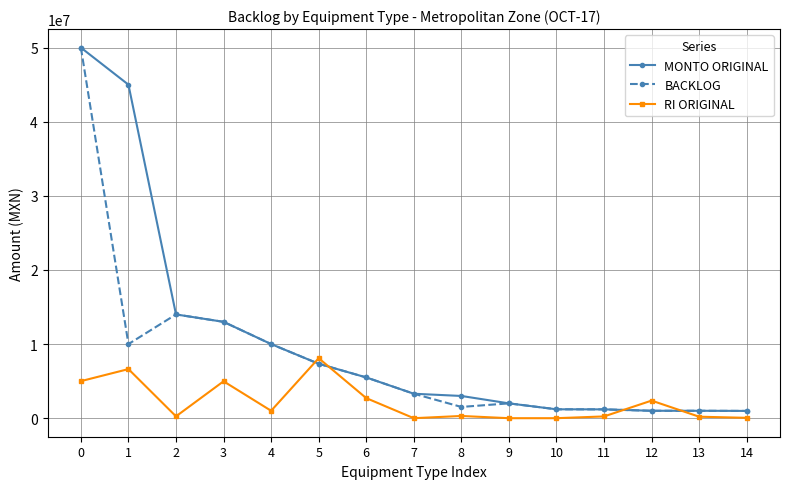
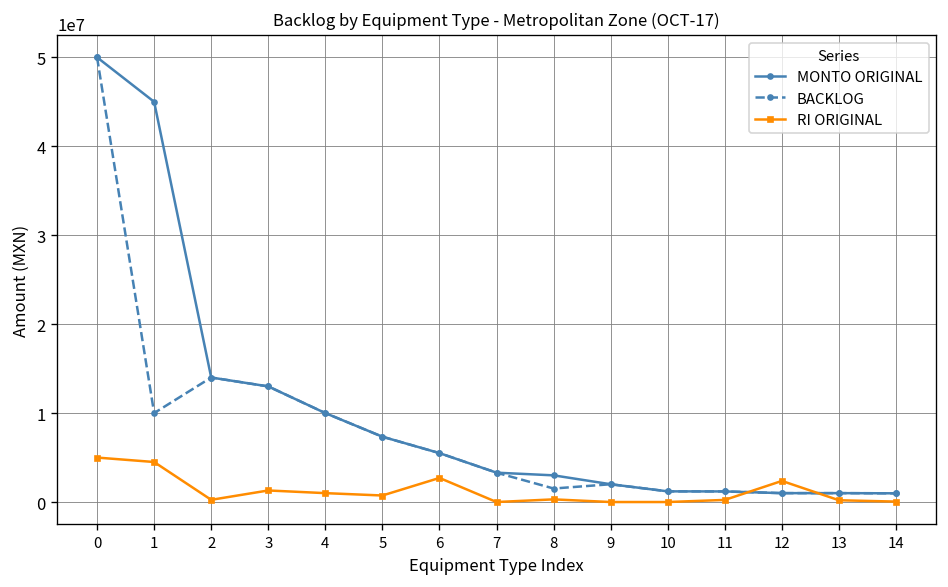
RI ORIGINAL, 1: 7000000 -> 5000000
RI ORIGINAL, 3: 5000000 -> 1000000
RI ORIGINAL, 5: 8000000 -> 1000000
